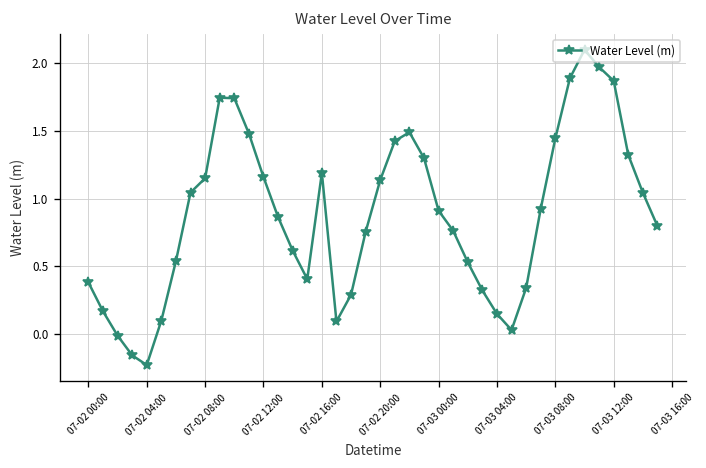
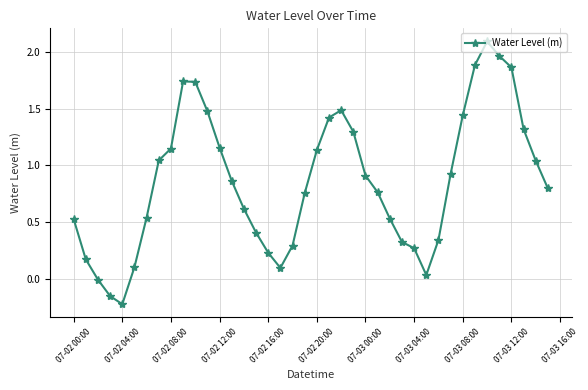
07-02 00:00: 0.38 -> 0.53
07-02 16:00: 1.19 -> 0.23
07-03 04:00: 0.15 -> 0.27
